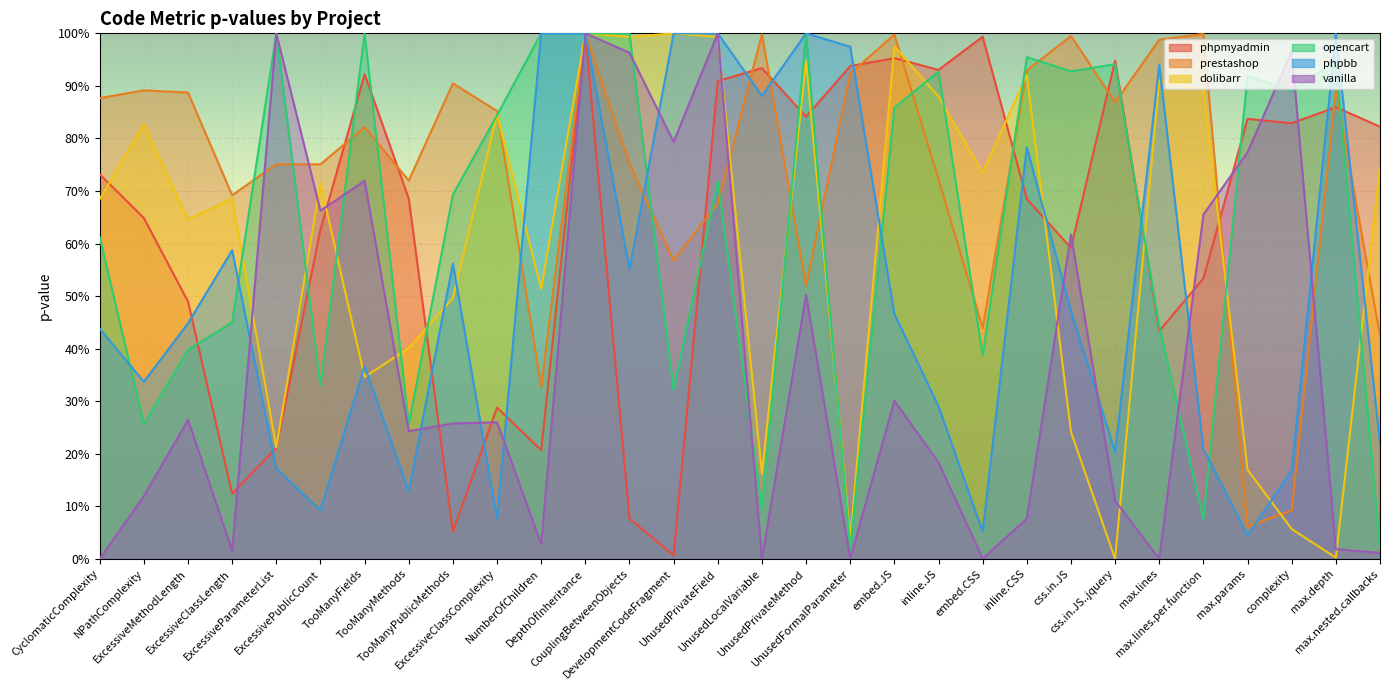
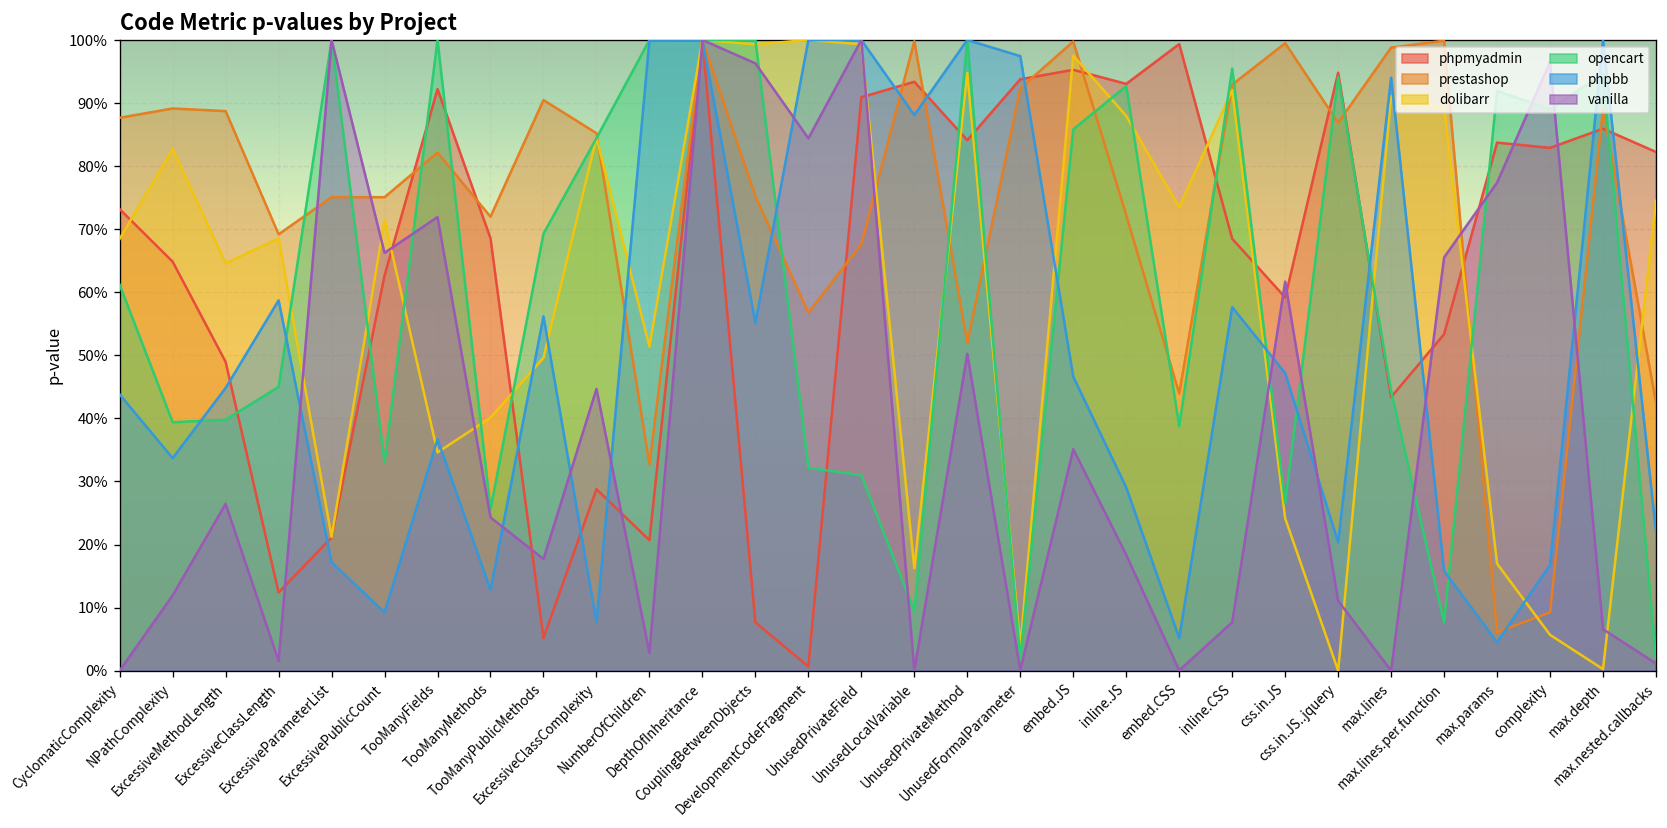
opencart, NPathComplexity: 26% -> 39%
vanilla, TooManyPublicMethods: 26% -> 18%
vanilla, ExcessiveClassComplexity: 26% -> 45%
vanilla, DevelopmentCodeFragment: 79% -> 84%
opencart, UnusedPrivateField: 72% -> 31%
vanilla, embed.JS: 30% -> 35%
phpbb, inline.CSS: 78% -> 58%
opencart, css.in.JS: 93% -> 27%
phpbb, max.lines.per.function: 21% -> 16%
vanilla, max.depth: 2% -> 7%
